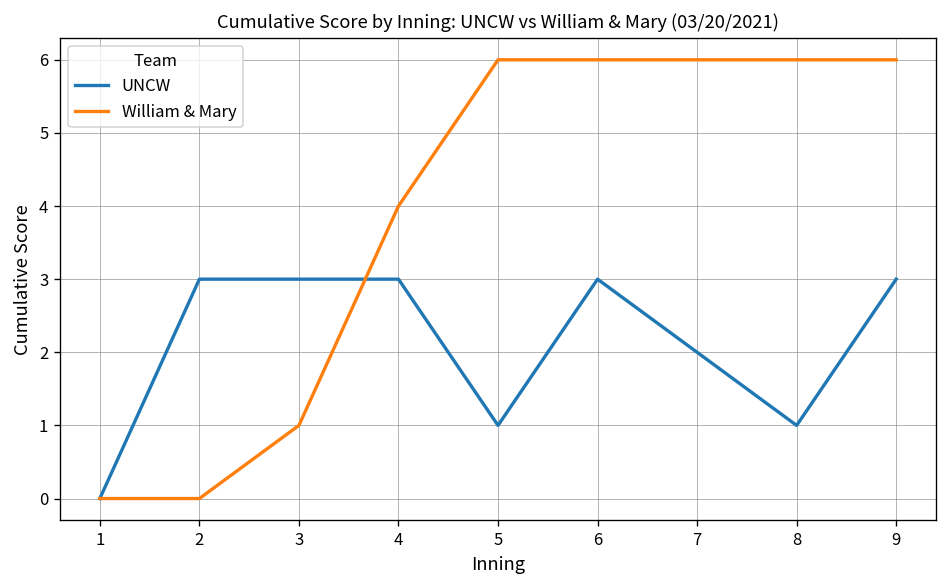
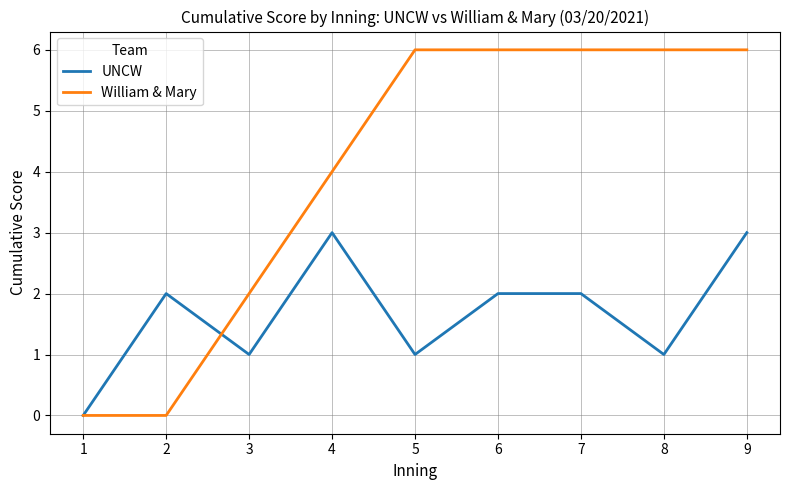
UNCW, 2: 3 -> 2
UNCW, 3: 3 -> 1
William & Mary, 3: 1 -> 2
UNCW, 6: 3 -> 2
